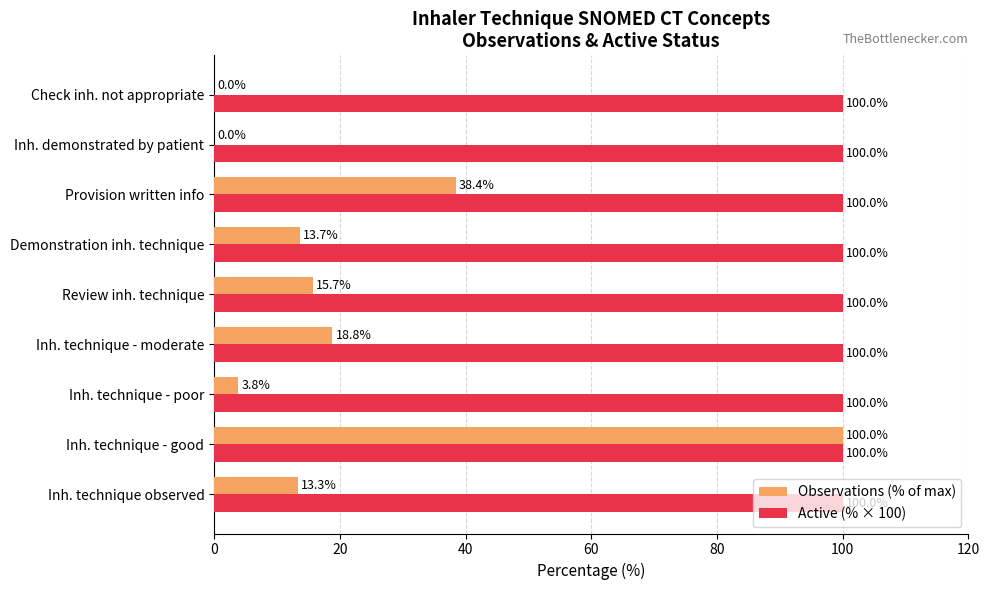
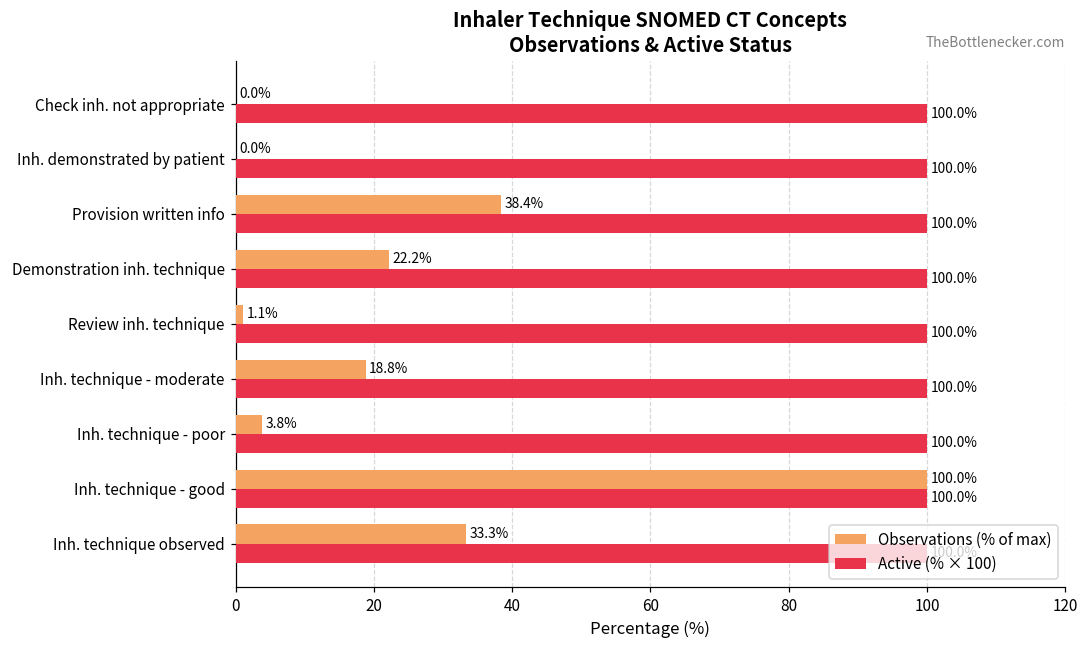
Observations (% of max), Demonstration inh. technique: 13.7% -> 22.2%
Observations (% of max), Review inh. technique: 15.7% -> 1.1%
Observations (% of max), Inh. technique observed: 13.3% -> 33.3%
